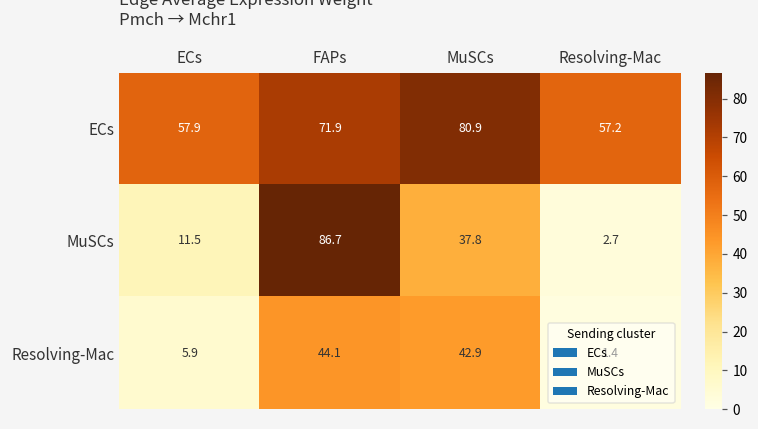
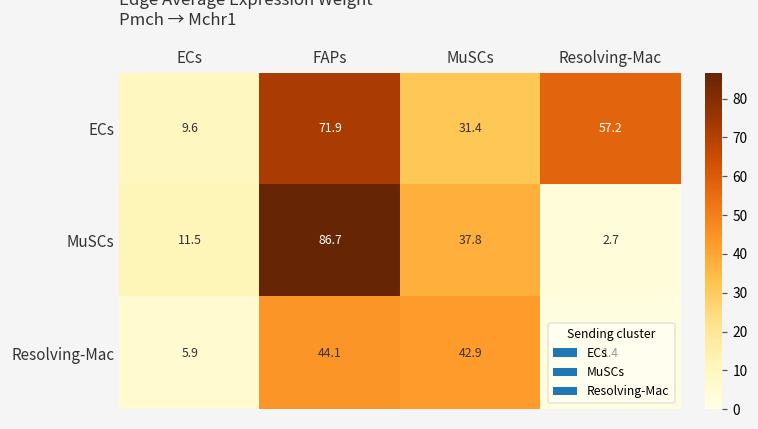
ECs, ECs: 57.9 -> 9.6
ECs, MuSCs: 80.9 -> 31.4
